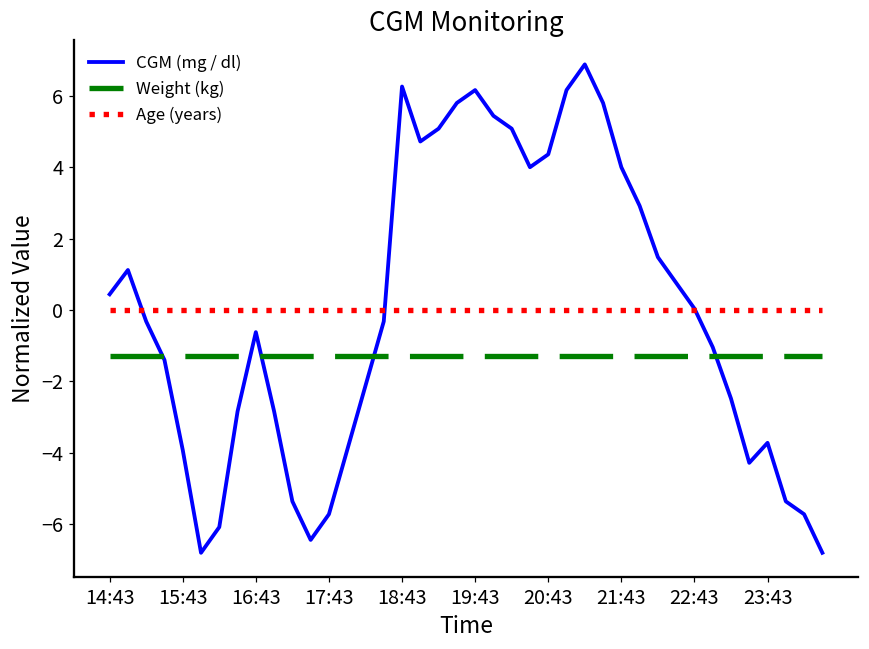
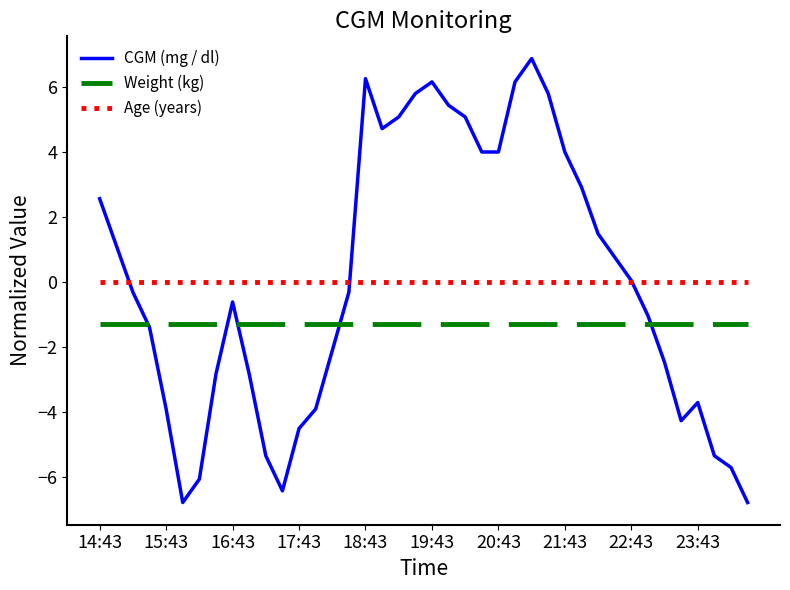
CGM (mg / dl), 14:43: 0.4 -> 2.6
CGM (mg / dl), 17:43: -5.7 -> -4.5
CGM (mg / dl), 20:43: 4.4 -> 4.0
